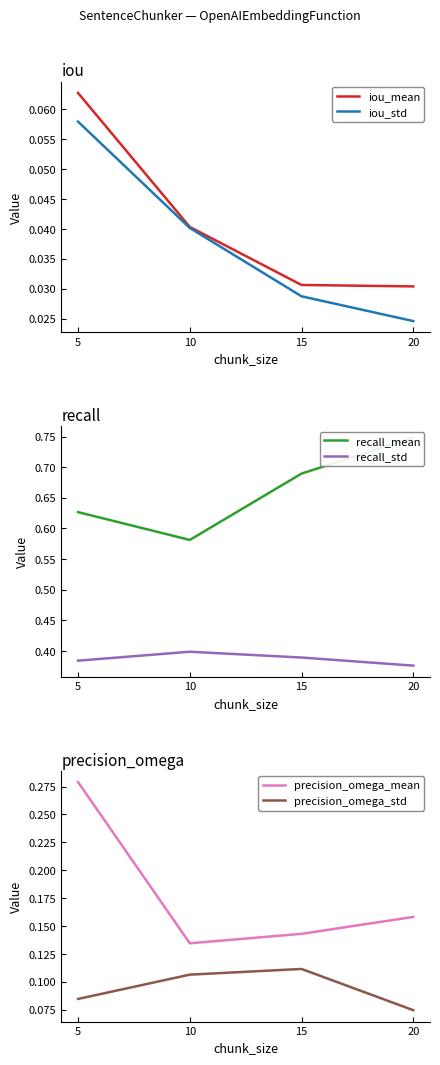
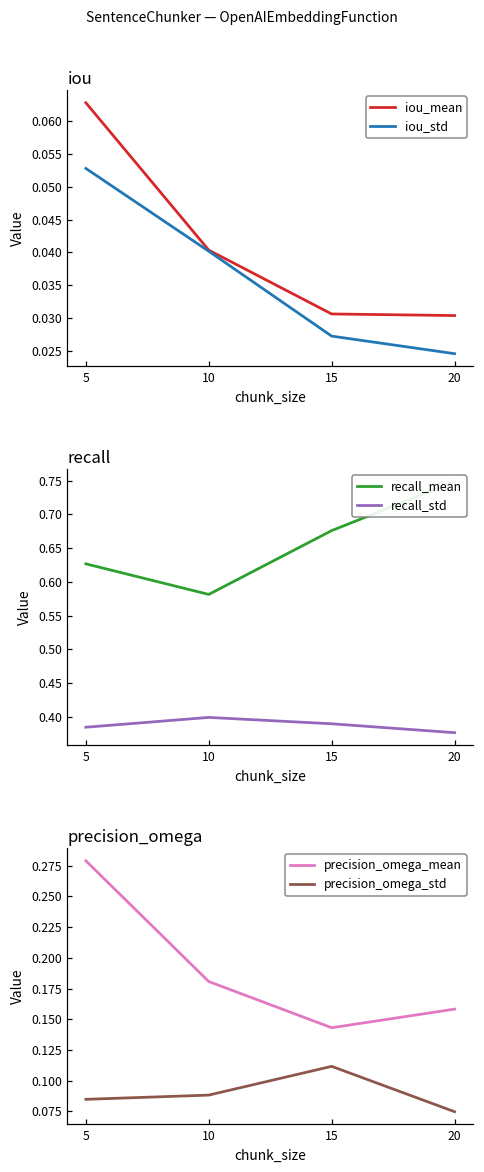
iou, iou_std, 5: 0.058 -> 0.053
iou, iou_std, 15: 0.029 -> 0.027
recall, recall_mean, 15: 0.69 -> 0.68
precision_omega, precision_omega_mean, 10: 0.135 -> 0.181
precision_omega, precision_omega_std, 10: 0.107 -> 0.088
